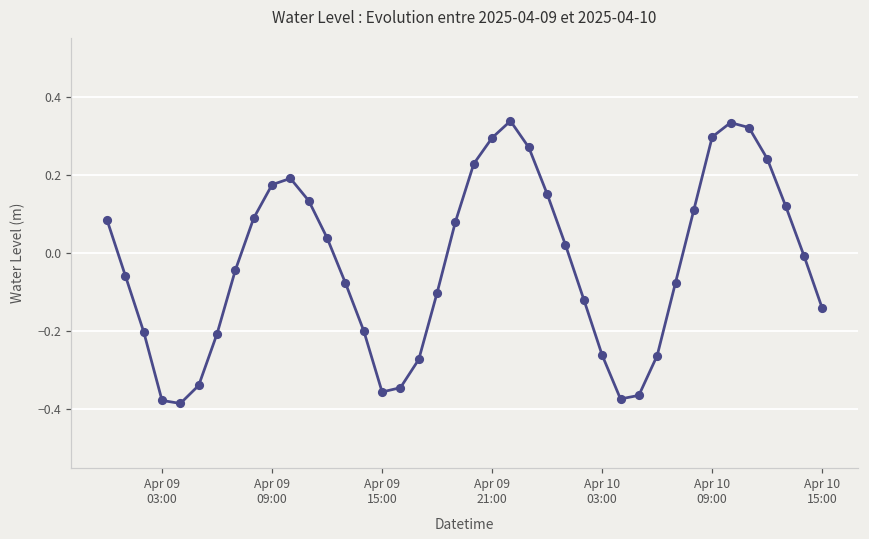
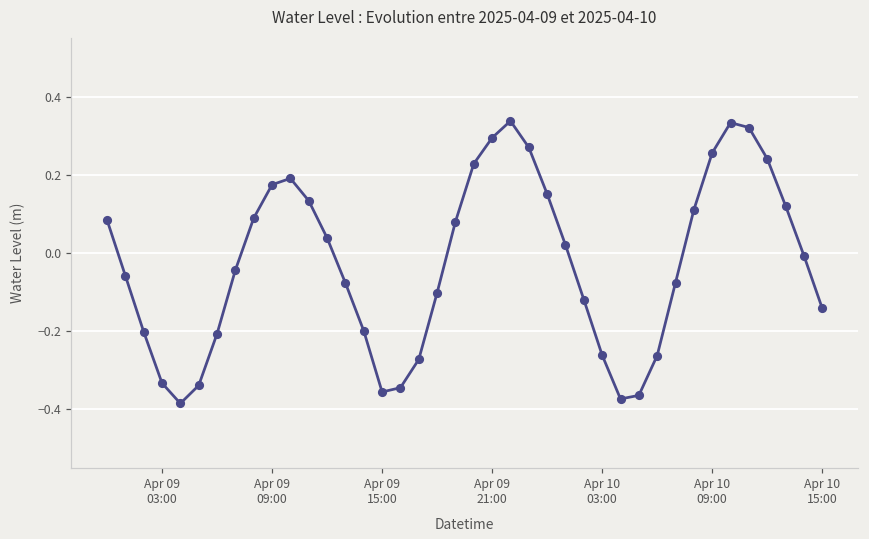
Apr 09 03:00: -0.38 -> -0.33
Apr 10 09:00: 0.30 -> 0.26
